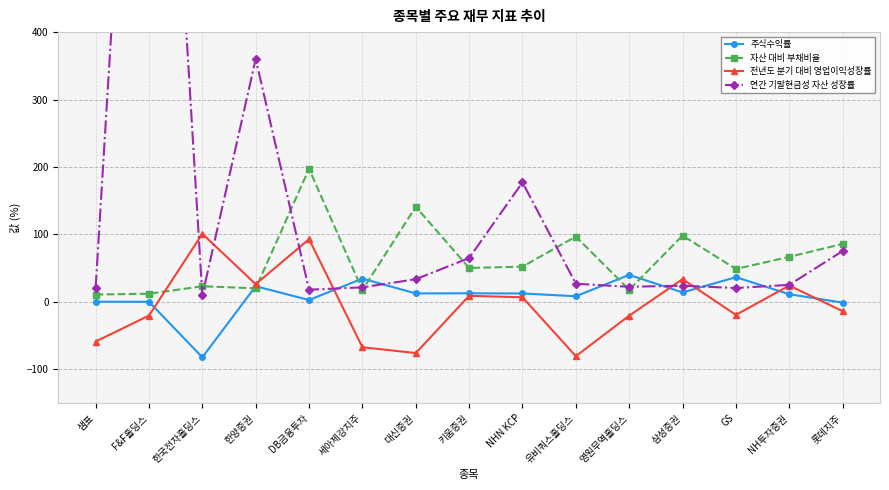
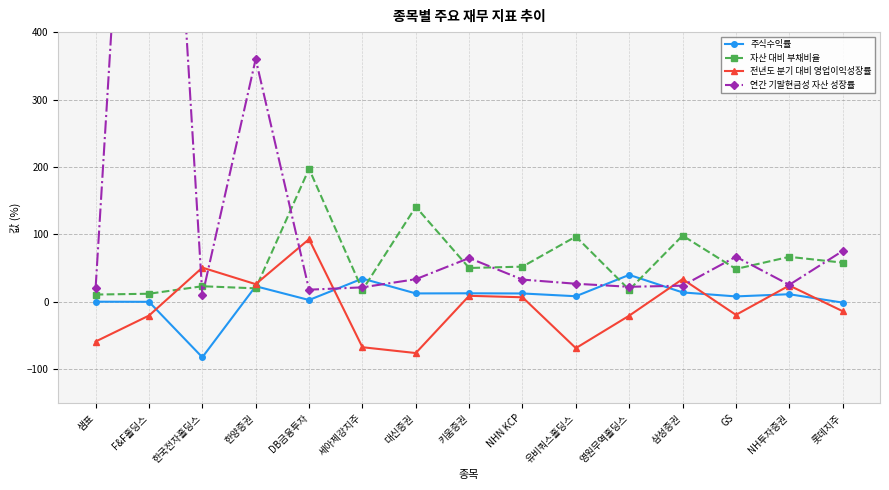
전년도 분기 대비 영업이익성장률, 한국전자홀딩스: 100 -> 50
연간 기말현금성 자산 성장률, NHN KCP: 180 -> 30
전년도 분기 대비 영업이익성장률, 유비쿼스홀딩스: -80 -> -70
주식수익률, GS: 40 -> 10
연간 기말현금성 자산 성장률, GS: 20 -> 70
자산 대비 부채비율, 롯데지주: 90 -> 60
